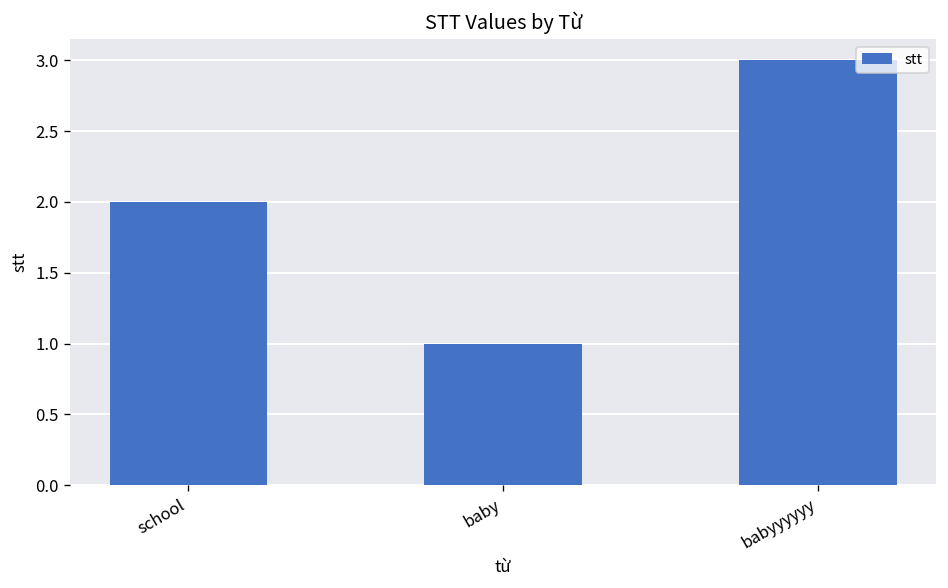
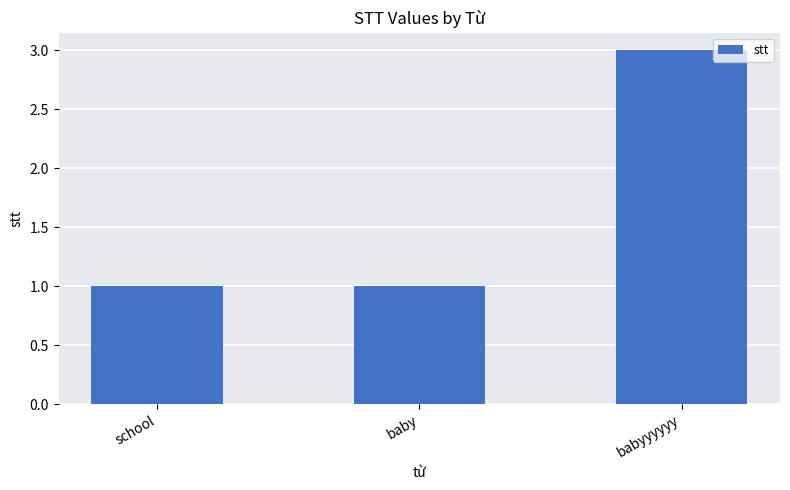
school: 2 -> 1
